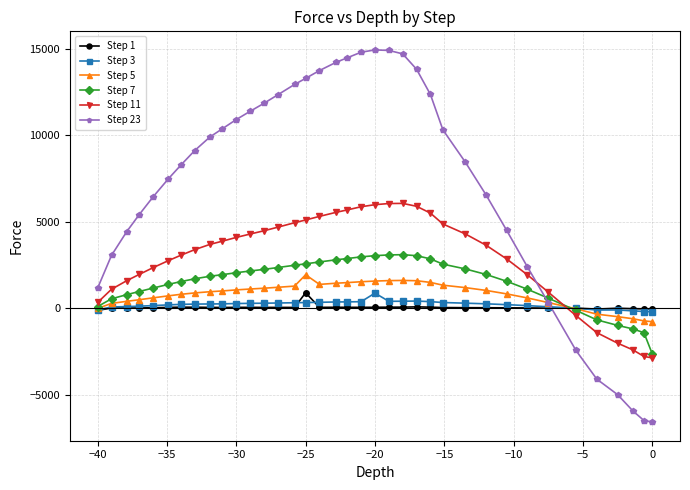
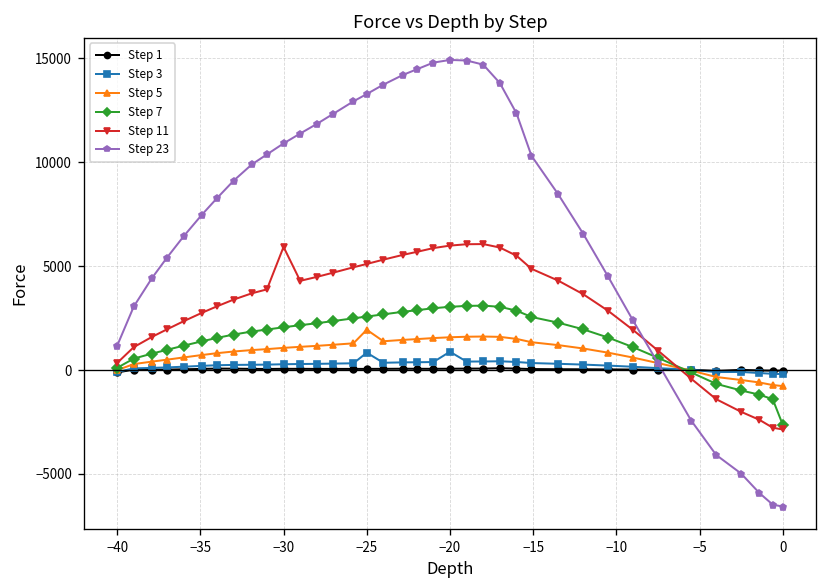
Step 11, −30: 4100 -> 5900
Step 1, −25: 900 -> 100
Step 3, −25: 300 -> 800
